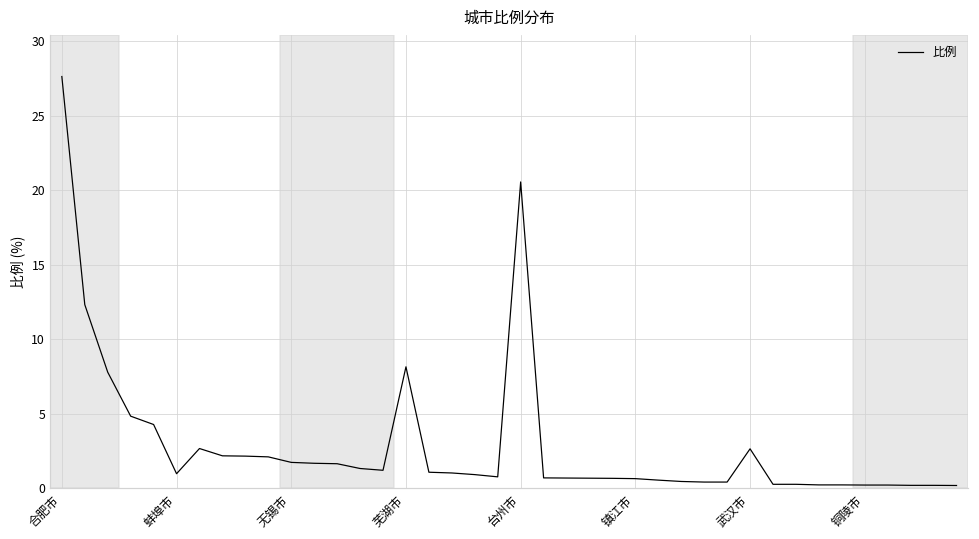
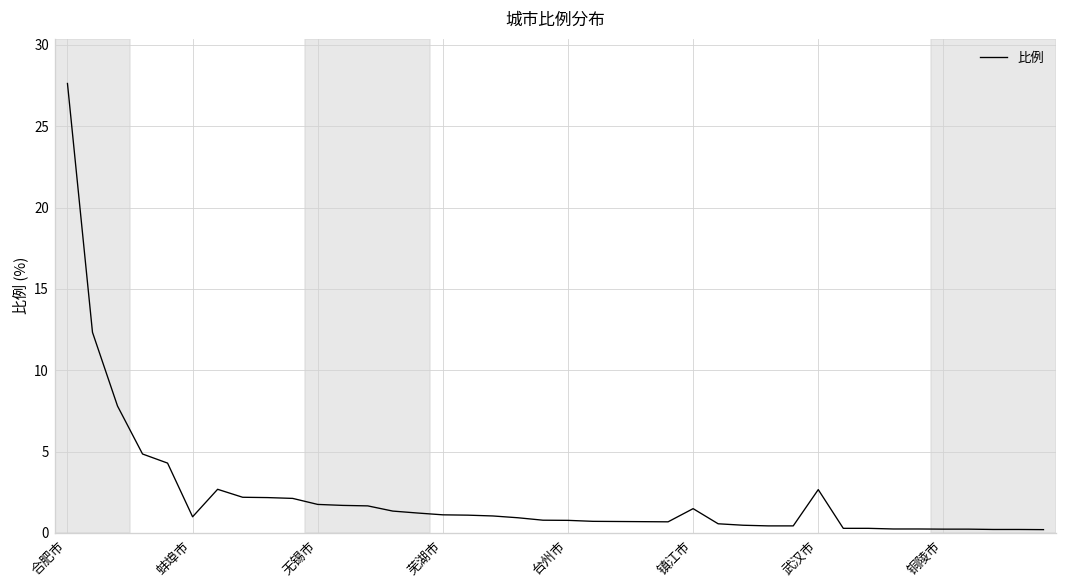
芜湖市: 8.2 -> 1.1
台州市: 20.6 -> 0.8
镇江市: 0.7 -> 1.5
